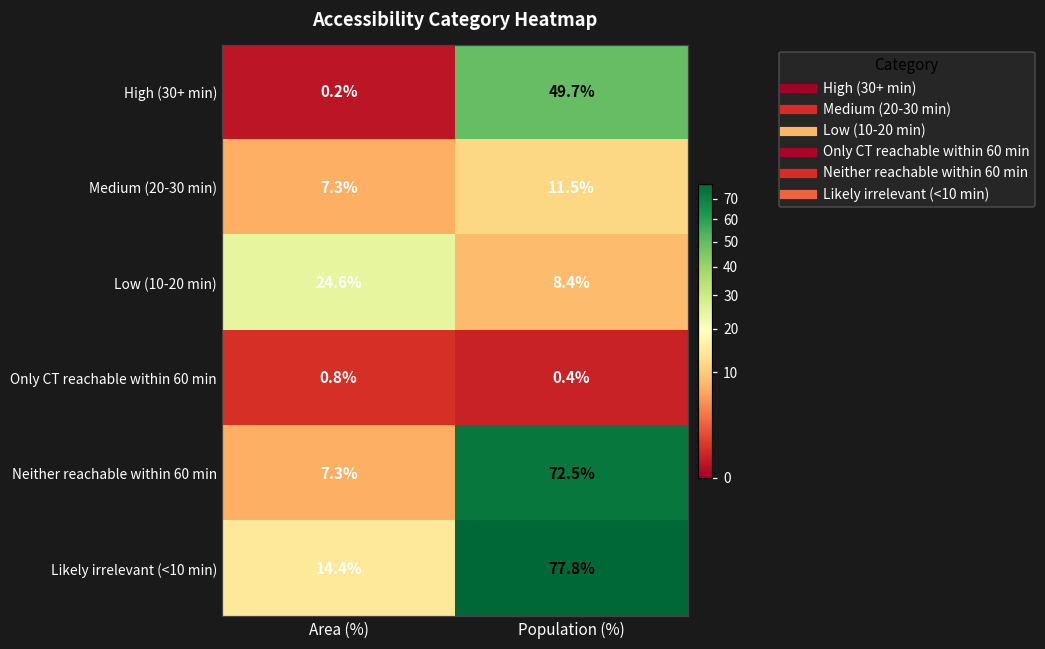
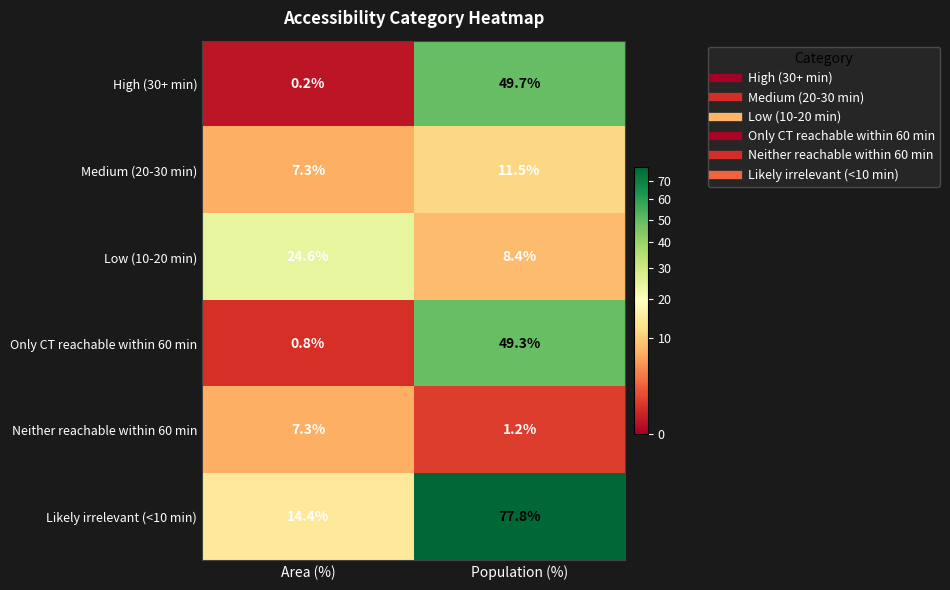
Only CT reachable within 60 min, Population (%): 0.4% -> 49.3%
Neither reachable within 60 min, Population (%): 72.5% -> 1.2%
